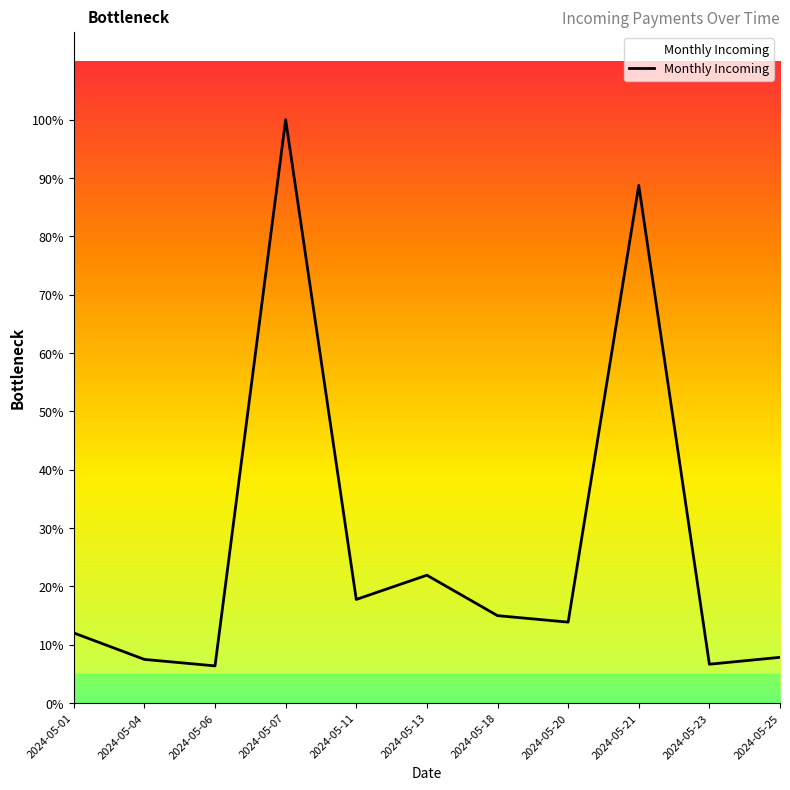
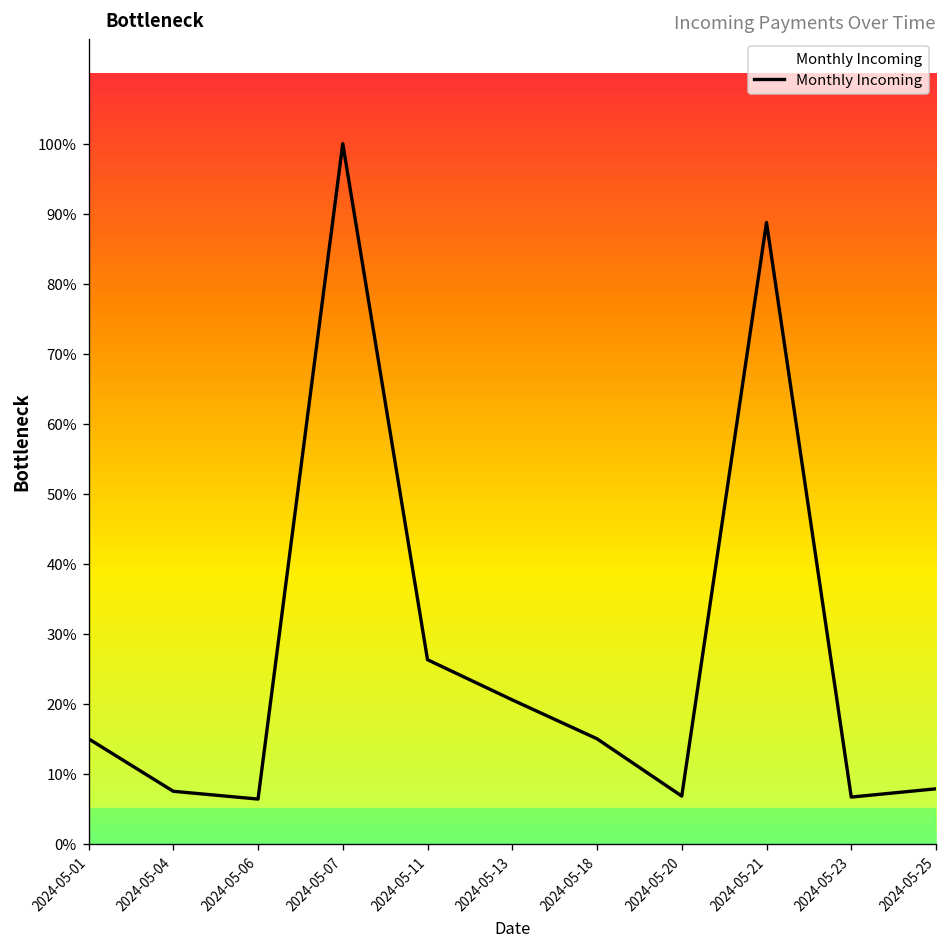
2024-05-01: 12% -> 15%
2024-05-11: 18% -> 26%
2024-05-13: 22% -> 21%
2024-05-20: 14% -> 7%
